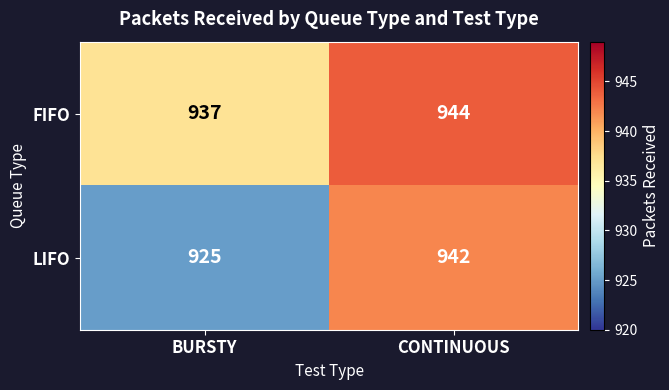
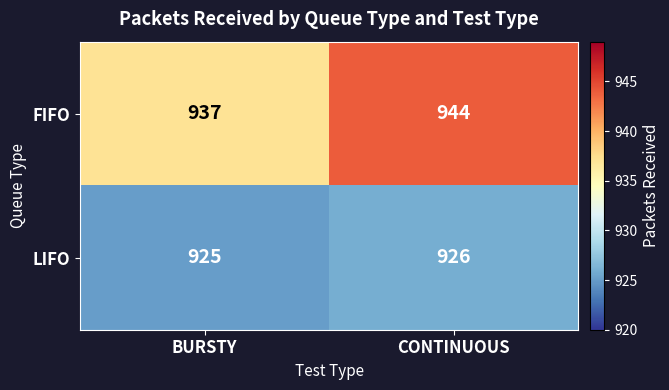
LIFO, CONTINUOUS: 942 -> 926
